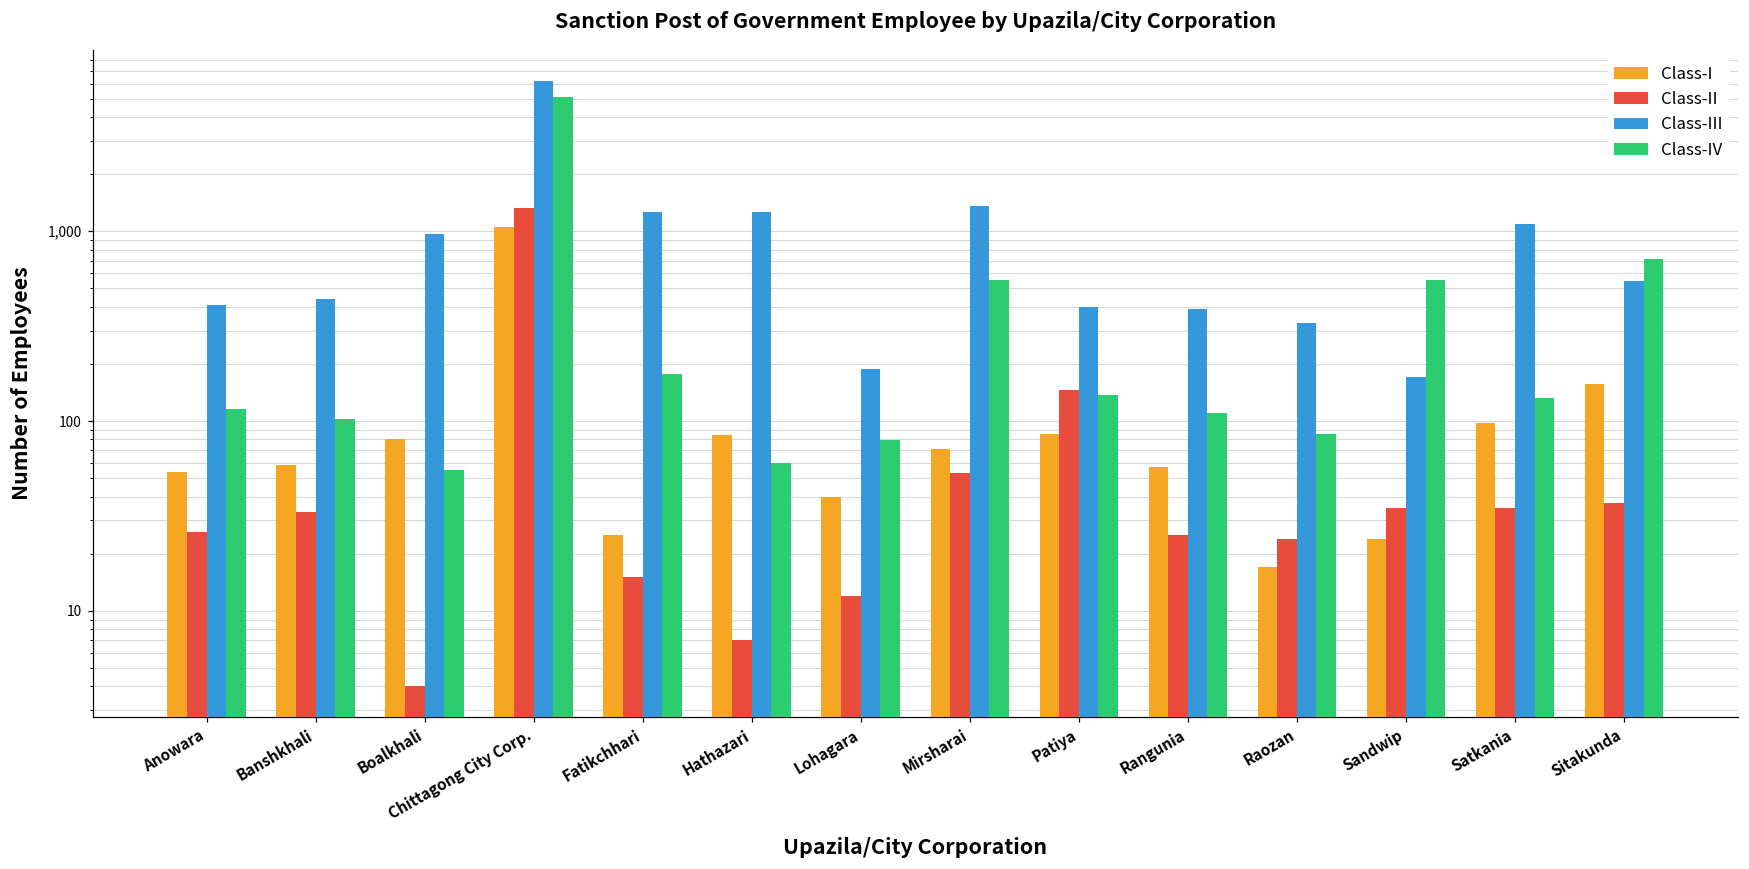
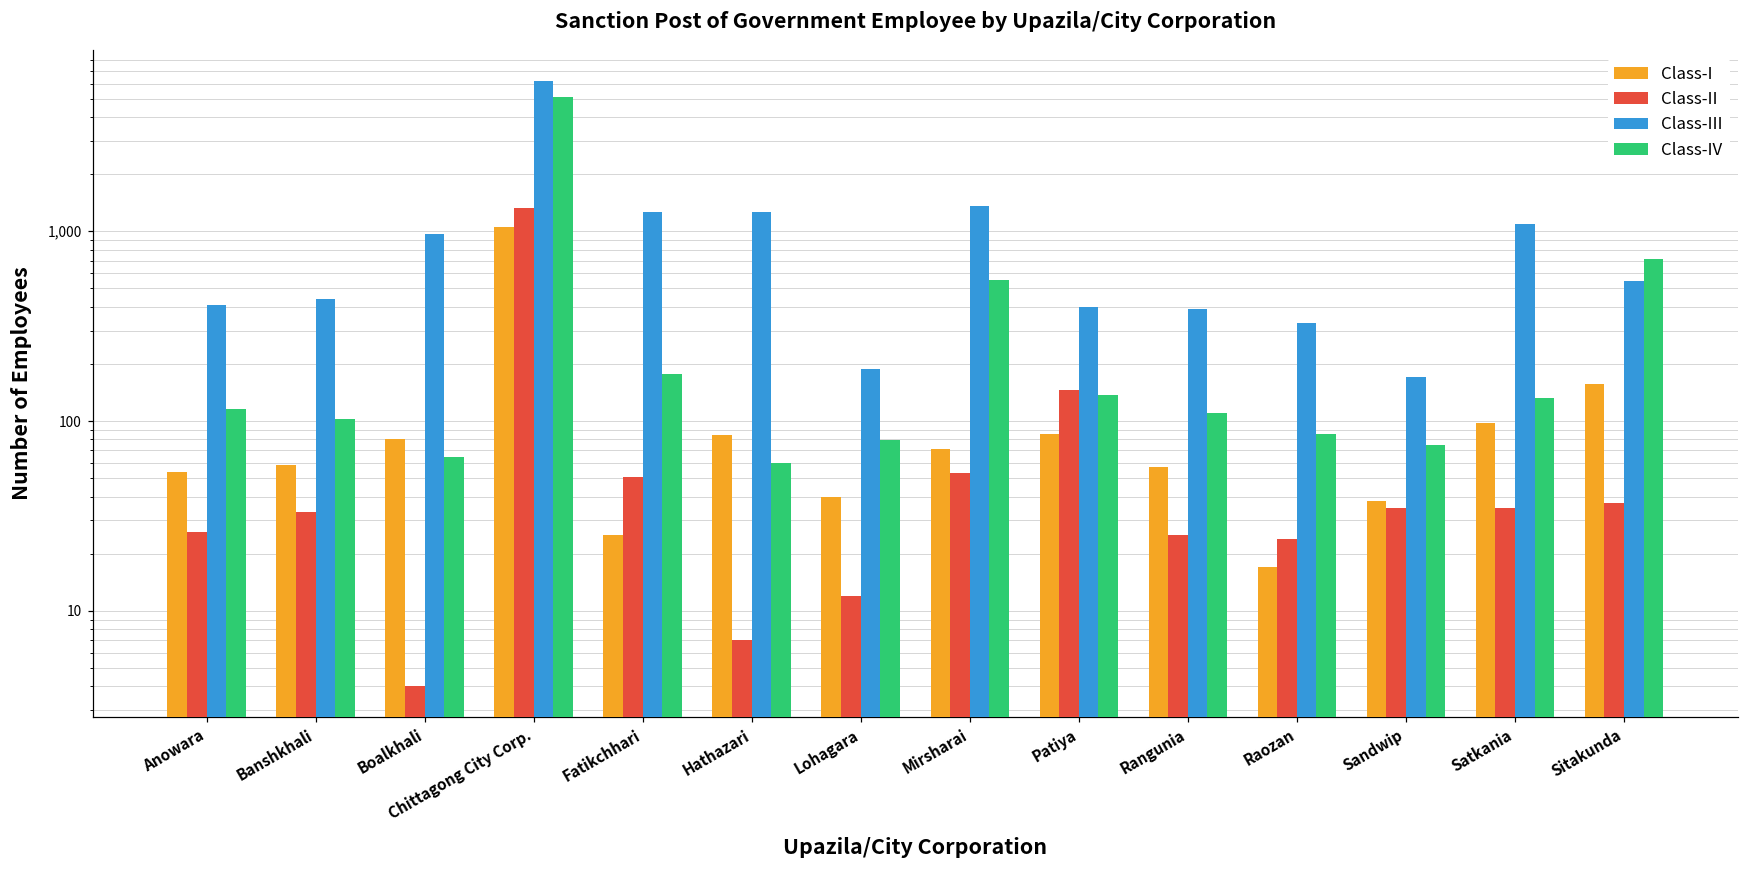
Class-IV, Boalkhali: 55 -> 65
Class-II, Fatikchhari: 15 -> 51
Class-I, Sandwip: 24 -> 38
Class-IV, Sandwip: 550 -> 80
